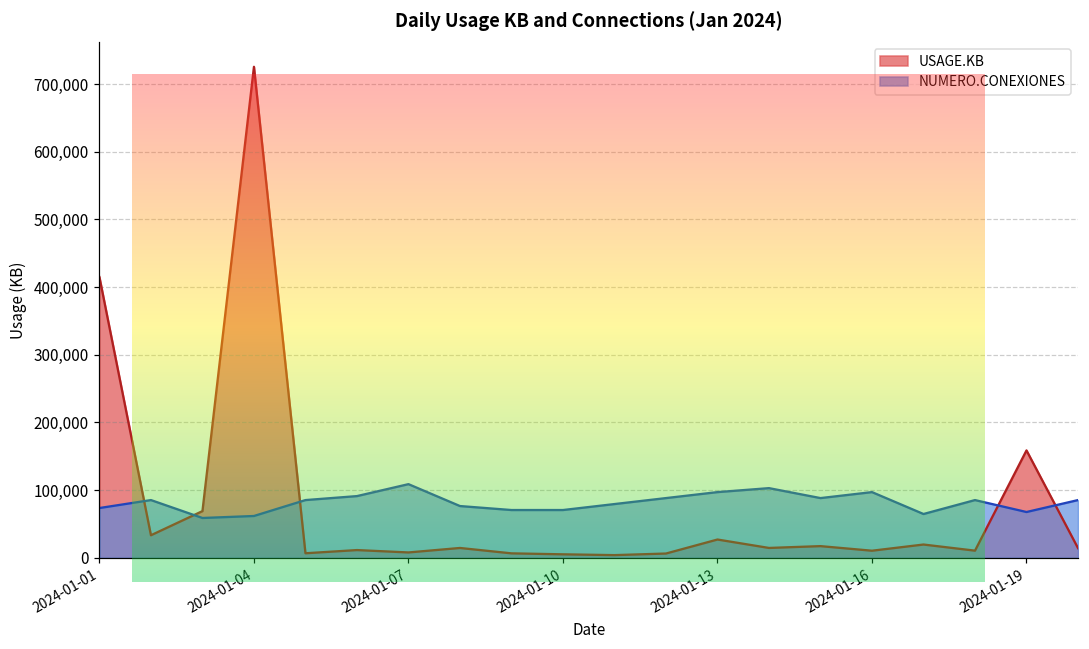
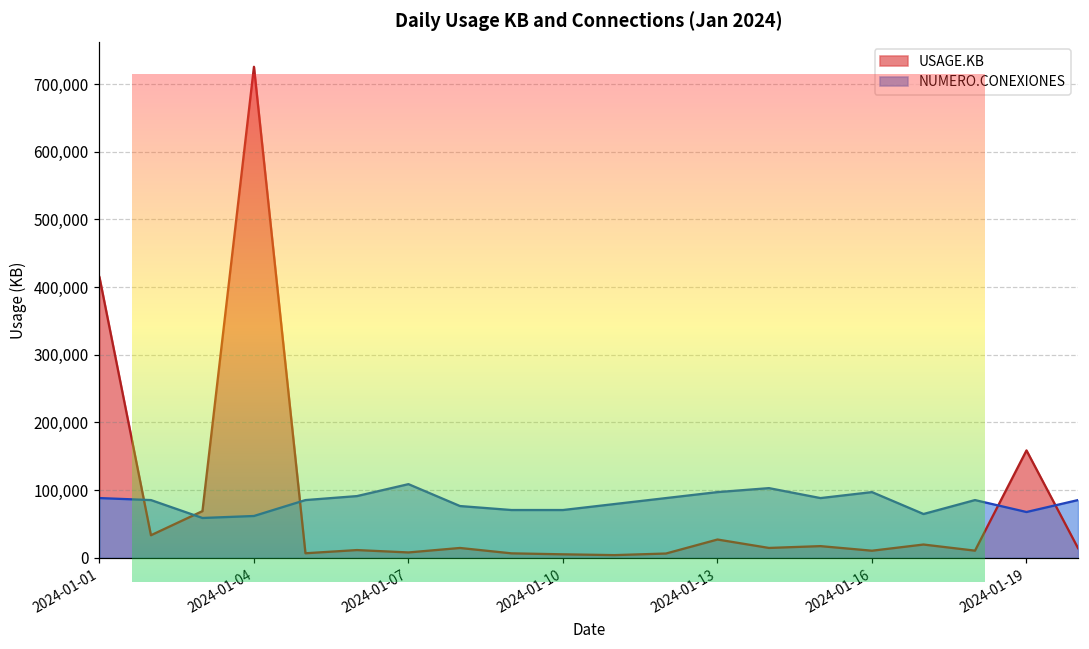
Daily Usage KB and Connections (Jan 2024), NUMERO.CONEXIONES, 2024-01-01: 70,000 -> 90,000
